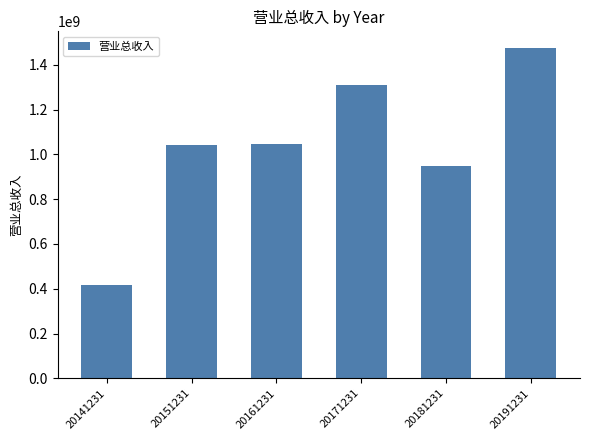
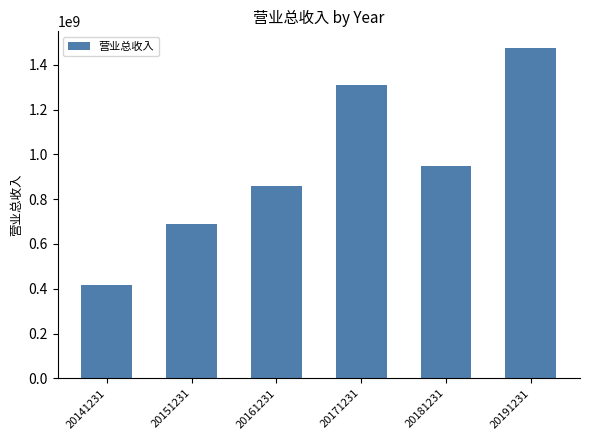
20151231: 1040000000 -> 690000000
20161231: 1040000000 -> 860000000
